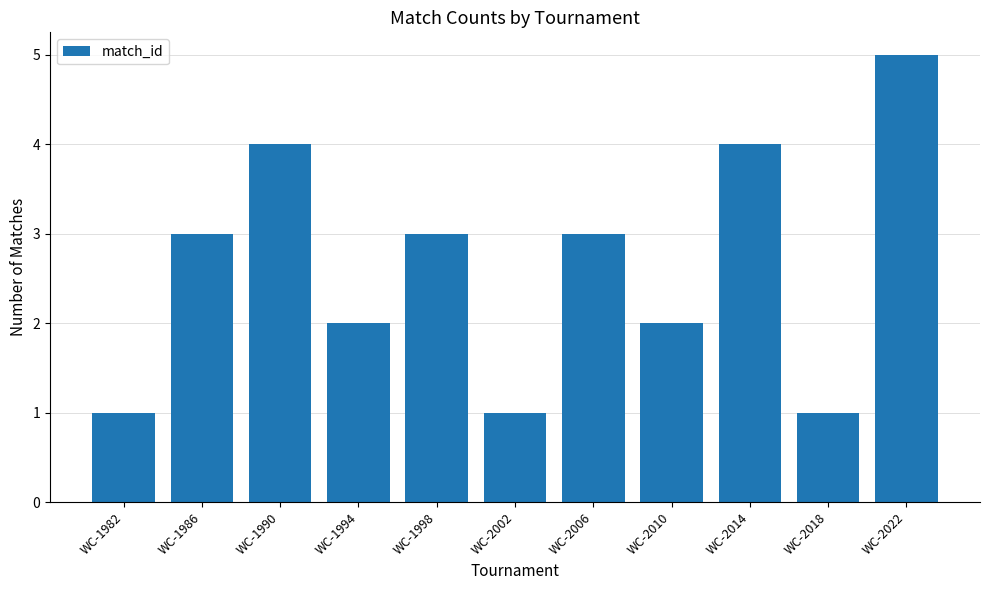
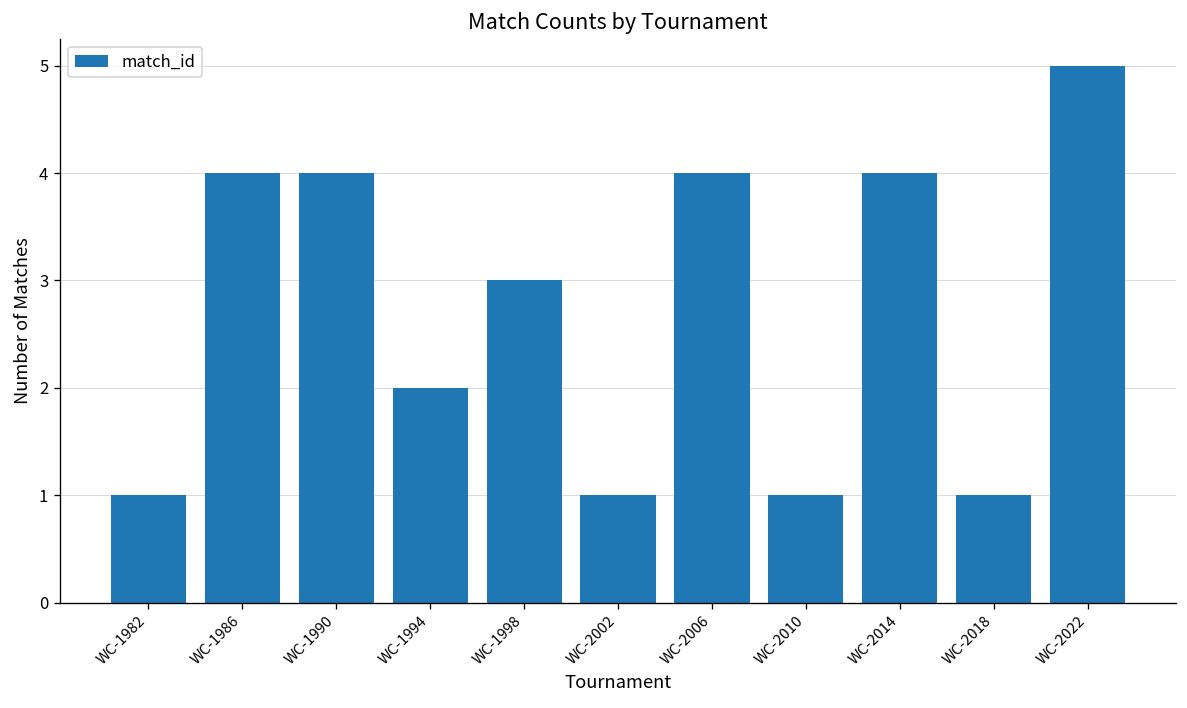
WC-1986: 3 -> 4
WC-2006: 3 -> 4
WC-2010: 2 -> 1
